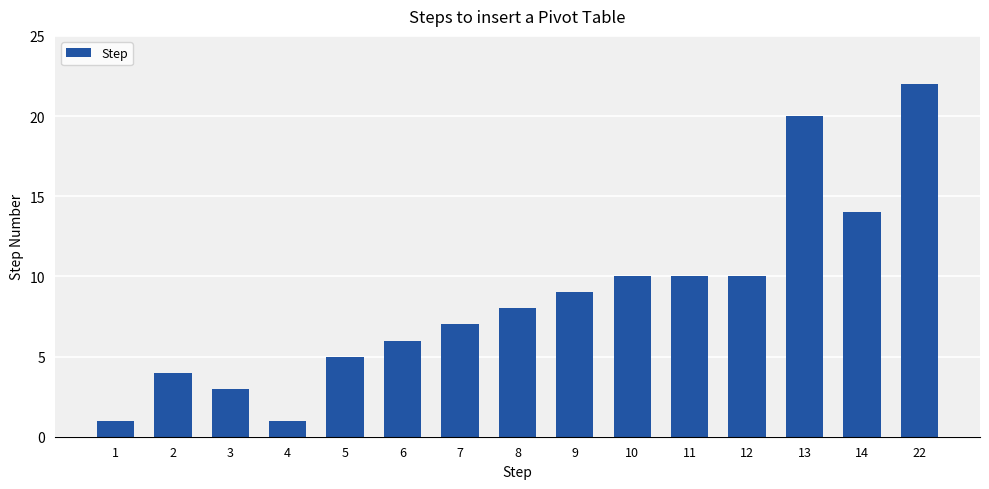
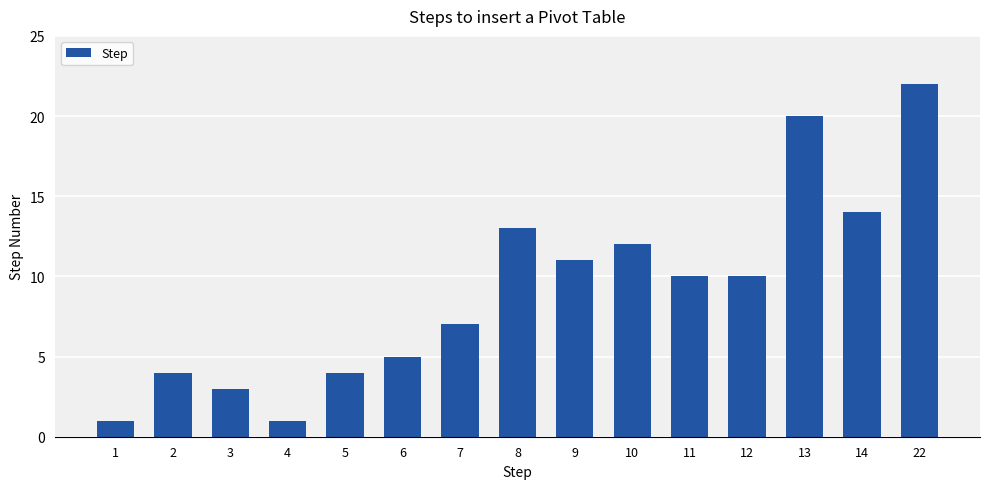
5: 5 -> 4
6: 6 -> 5
8: 8 -> 13
9: 9 -> 11
10: 10 -> 12
